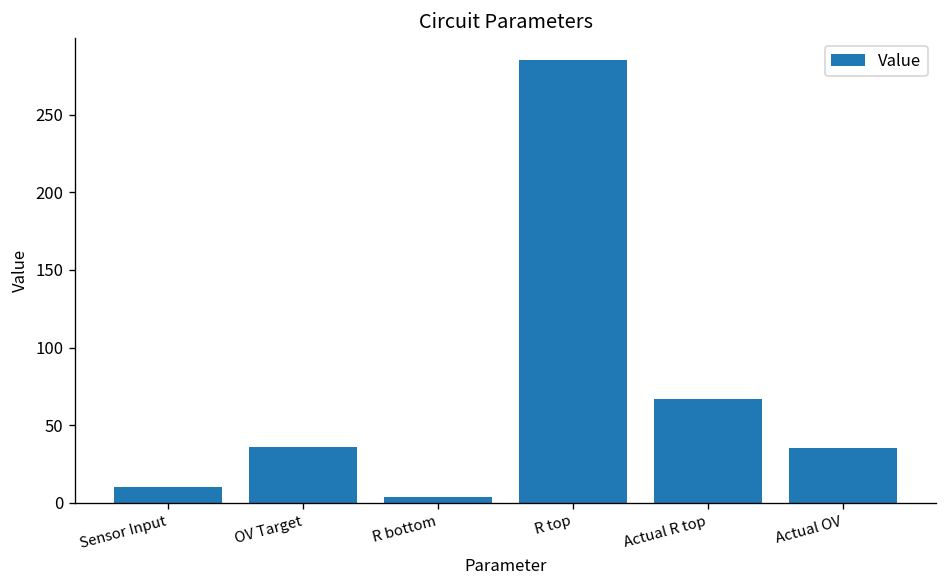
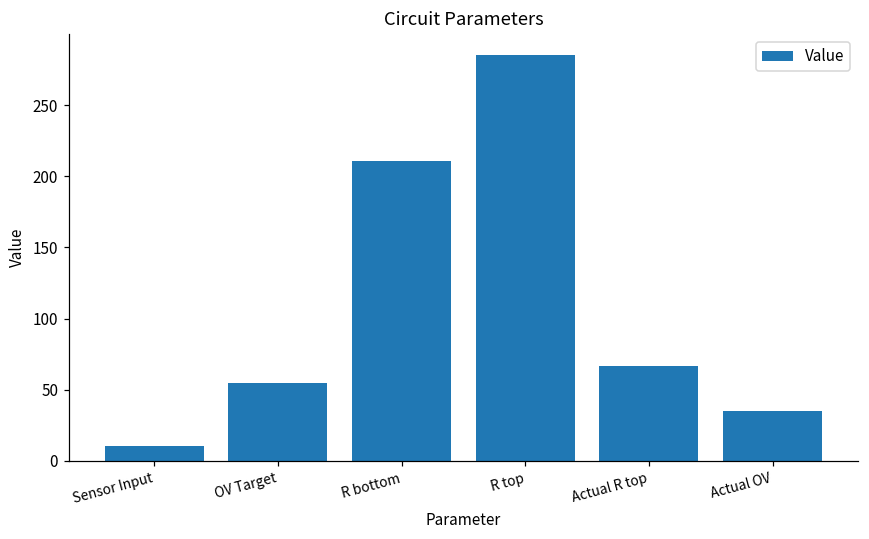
OV Target: 36 -> 55
R bottom: 4 -> 211
